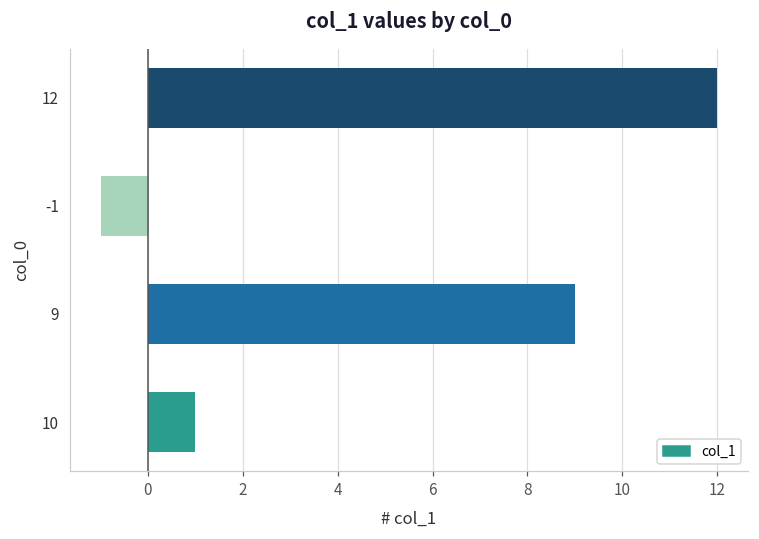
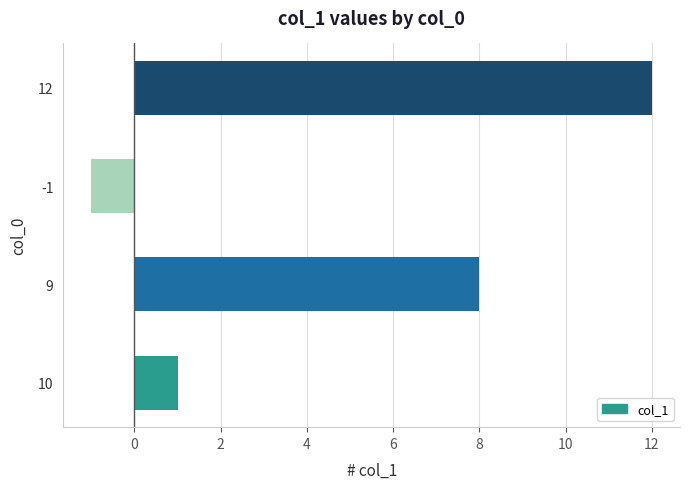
9: 9 -> 8
